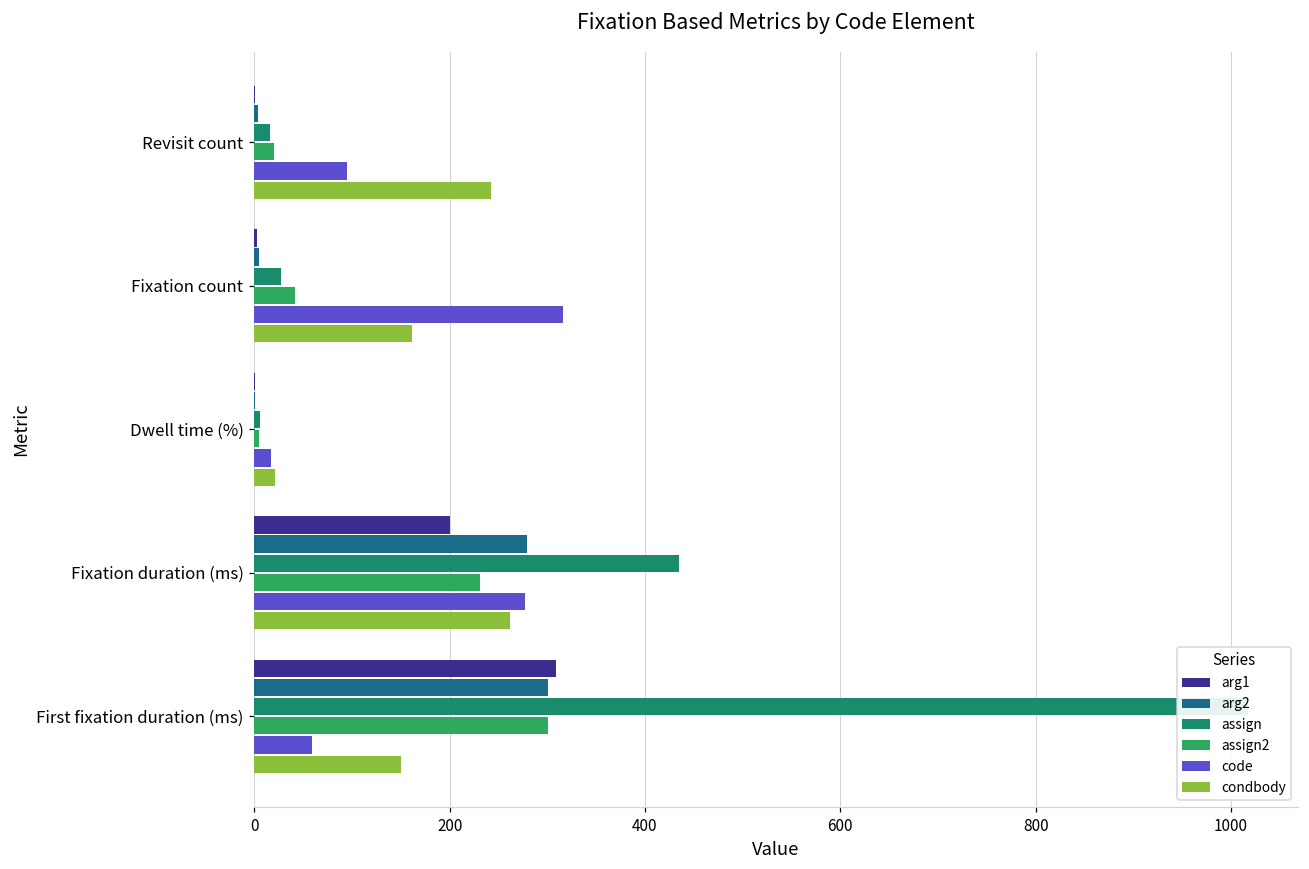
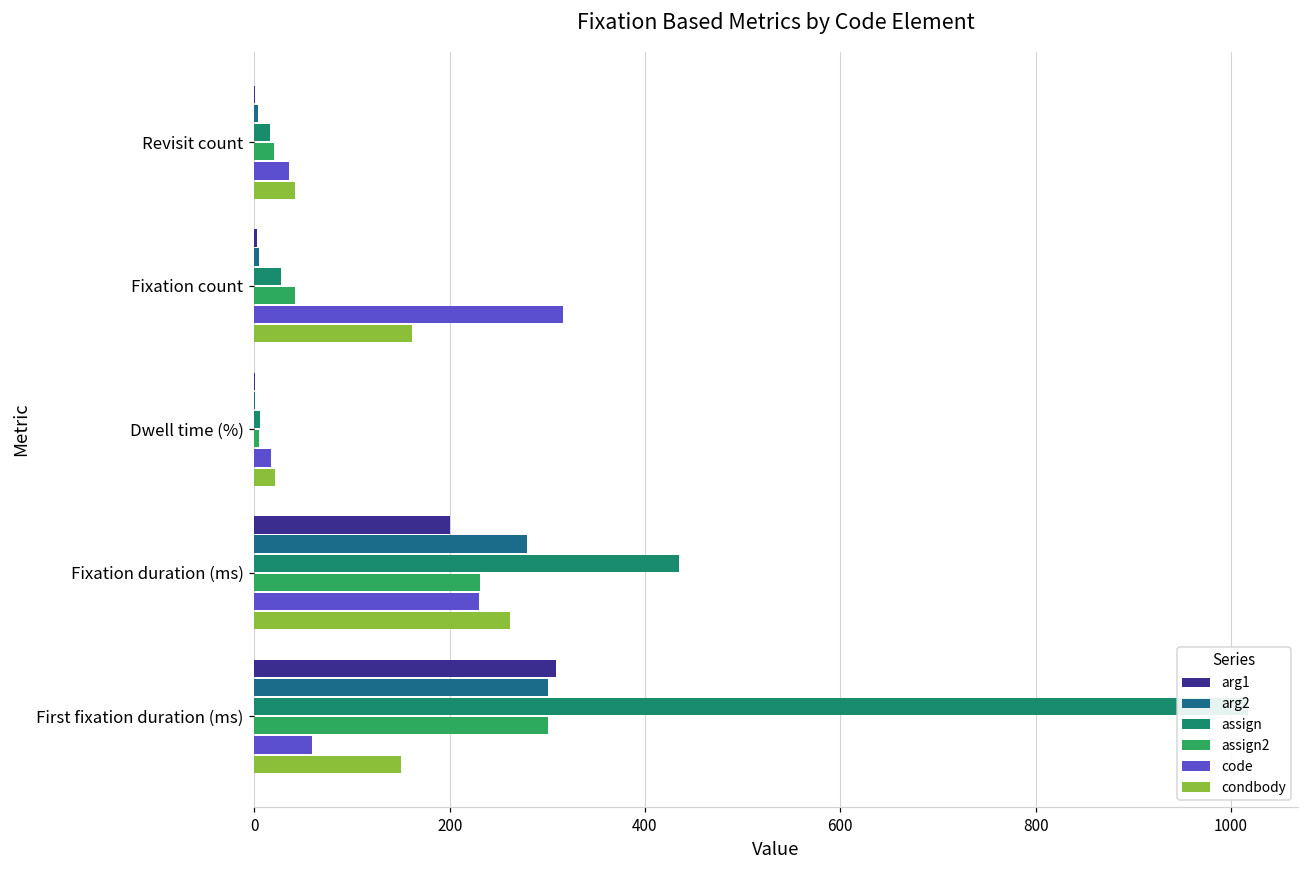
code, Revisit count: 100 -> 40
condbody, Revisit count: 240 -> 40
code, Fixation duration (ms): 280 -> 230
